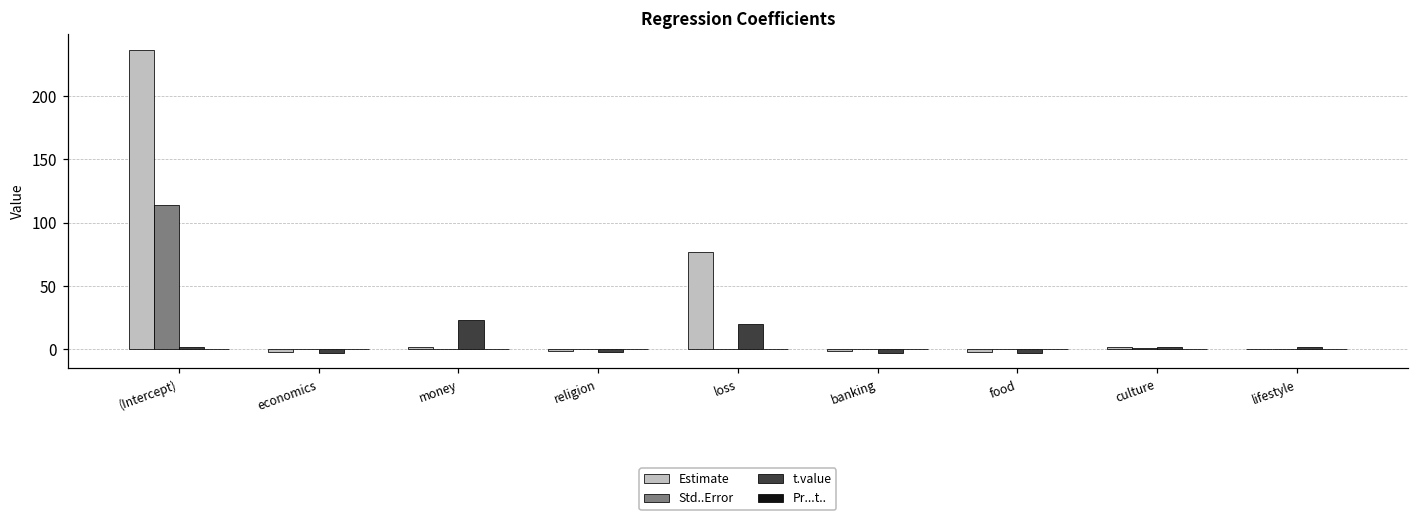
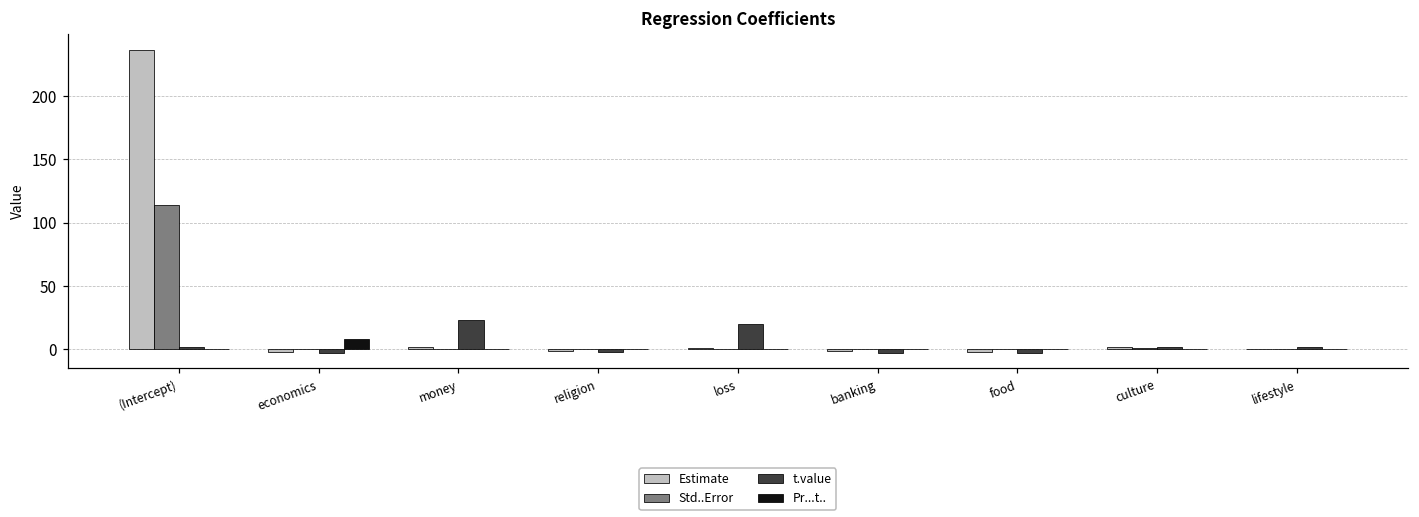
Pr...t.., economics: 0 -> 8
Estimate, loss: 77 -> 1
